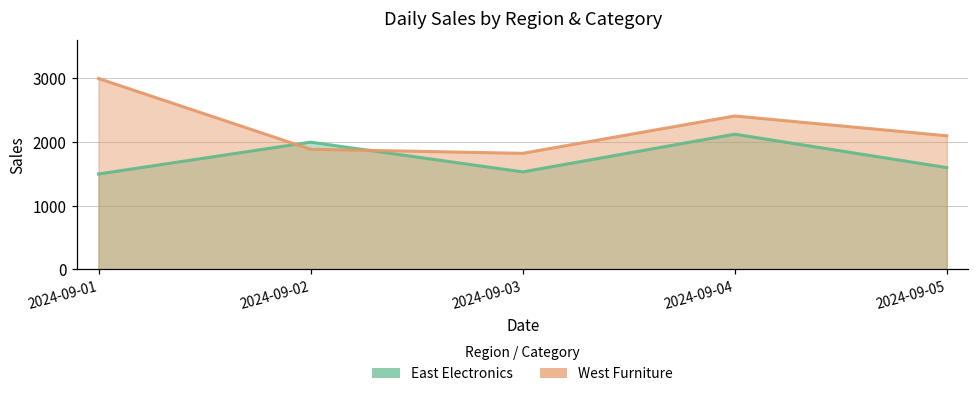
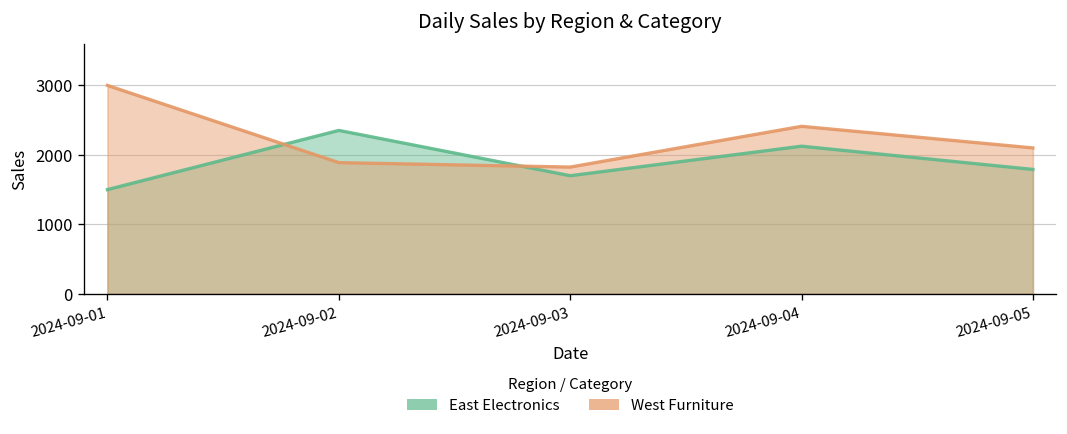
East Electronics, 2024-09-02: 2000 -> 2400
East Electronics, 2024-09-03: 1500 -> 1700
East Electronics, 2024-09-05: 1600 -> 1800
